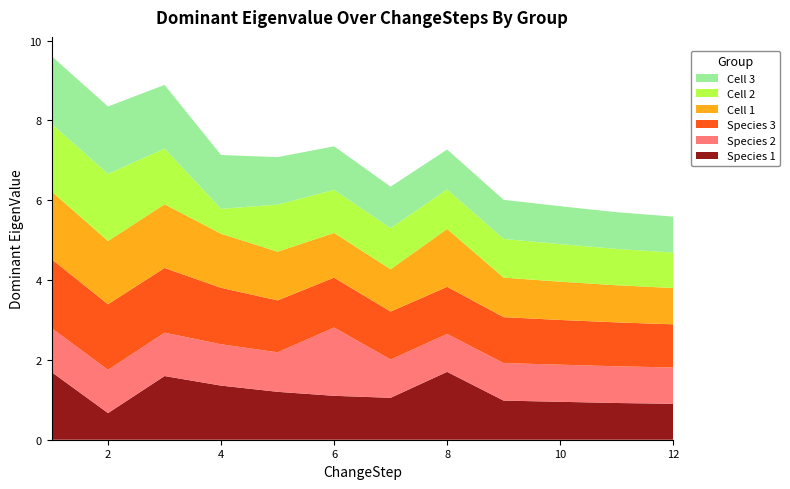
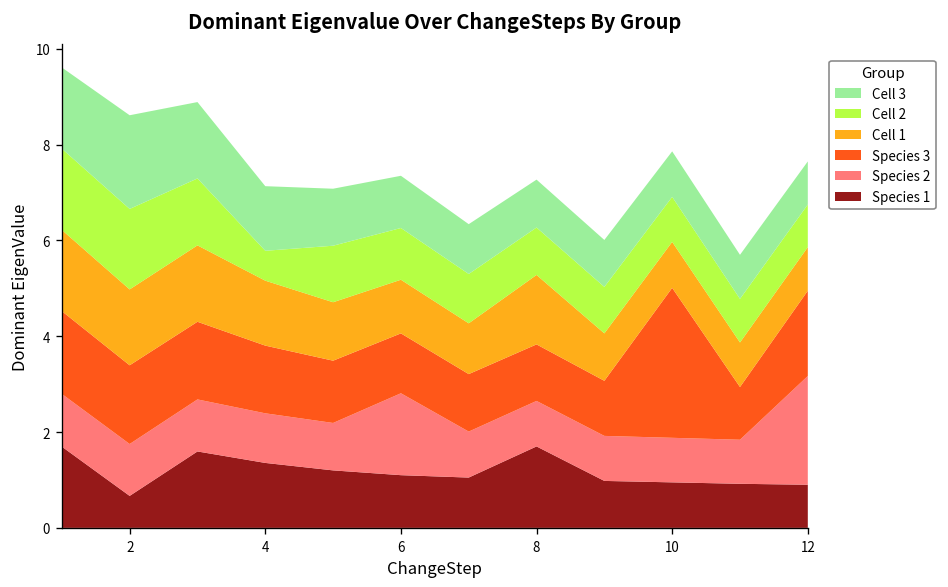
Cell 3, 2: 1.7 -> 2.0
Species 3, 10: 1.1 -> 3.1
Species 2, 12: 0.9 -> 2.3
Species 3, 12: 1.1 -> 1.8
